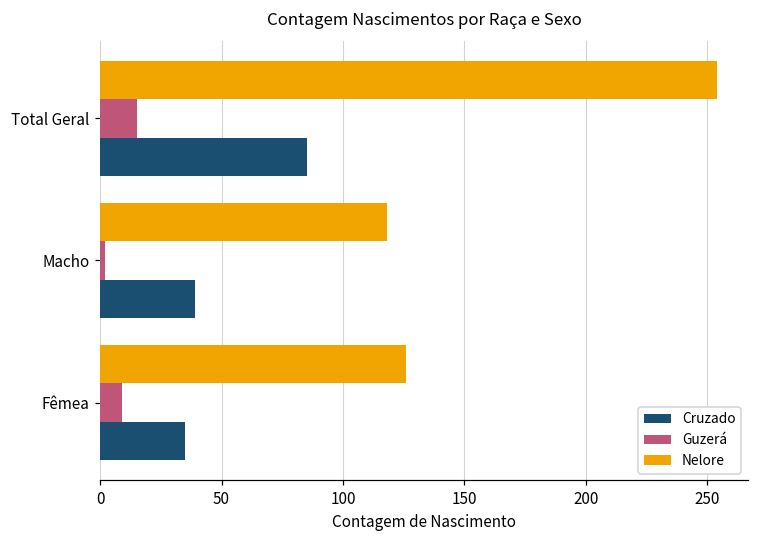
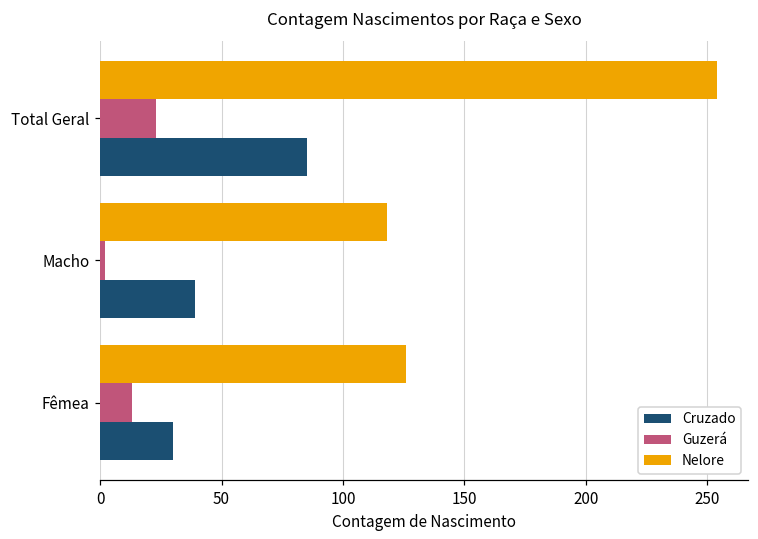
Guzerá, Total Geral: 15 -> 23
Guzerá, Fêmea: 9 -> 13
Cruzado, Fêmea: 35 -> 30
